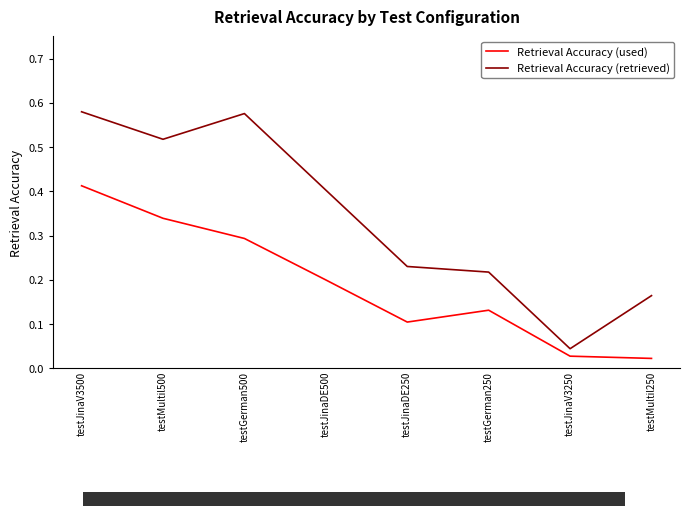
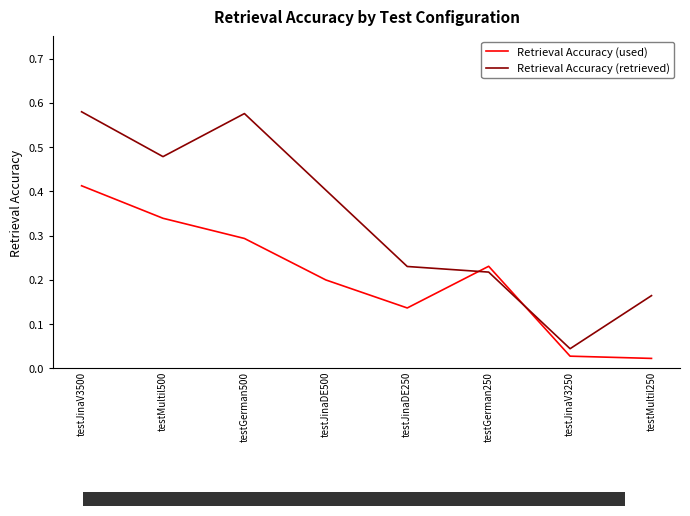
Retrieval Accuracy (retrieved), testMultil500: 0.52 -> 0.48
Retrieval Accuracy (used), testJinaDE250: 0.10 -> 0.14
Retrieval Accuracy (used), testGerman250: 0.13 -> 0.23
